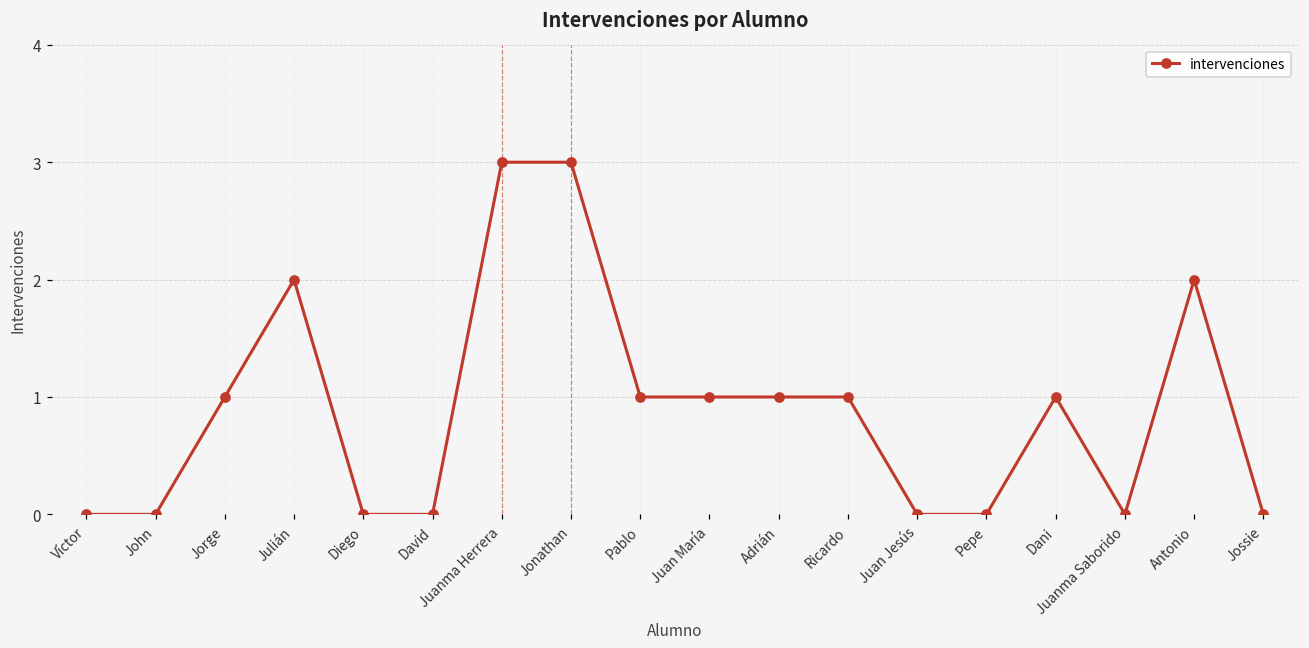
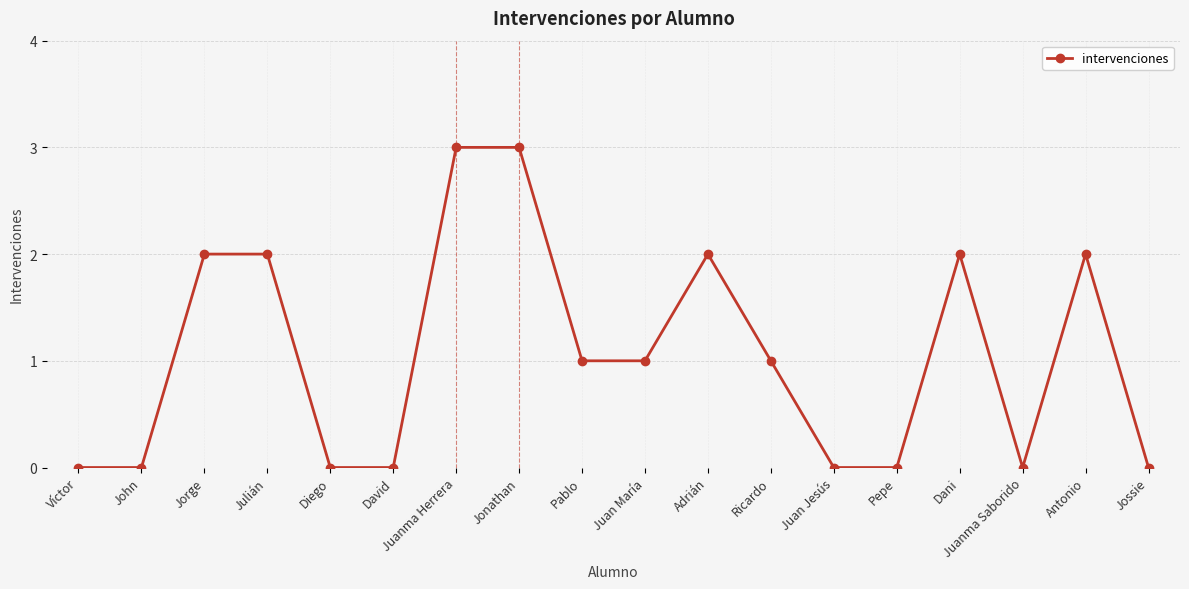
Jorge: 1 -> 2
Adrián: 1 -> 2
Dani: 1 -> 2
